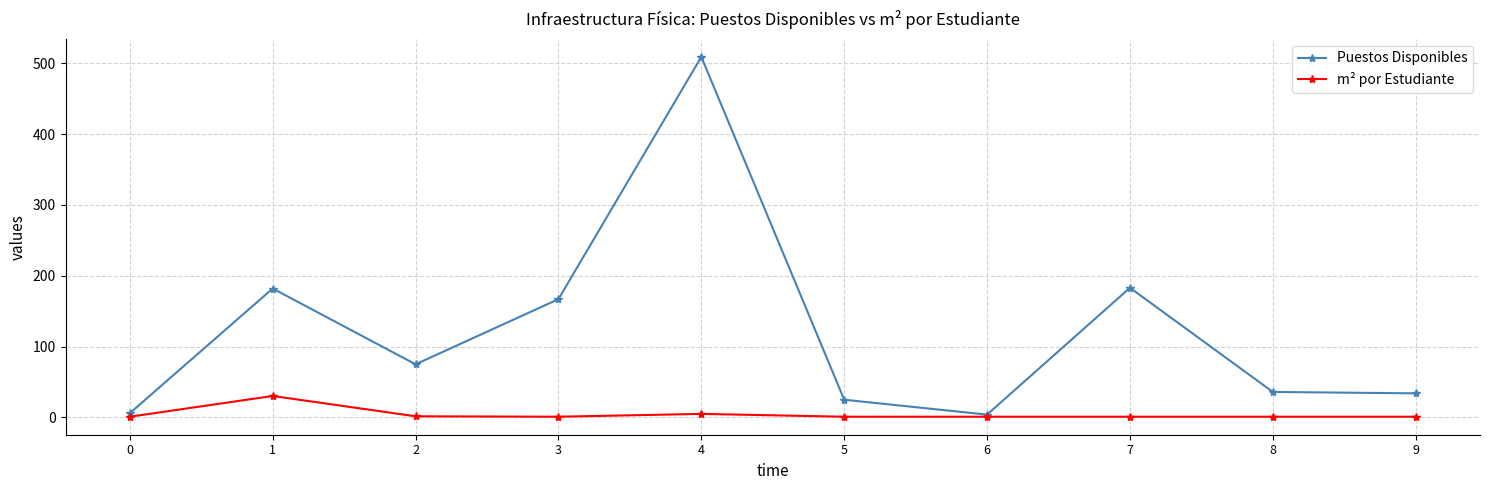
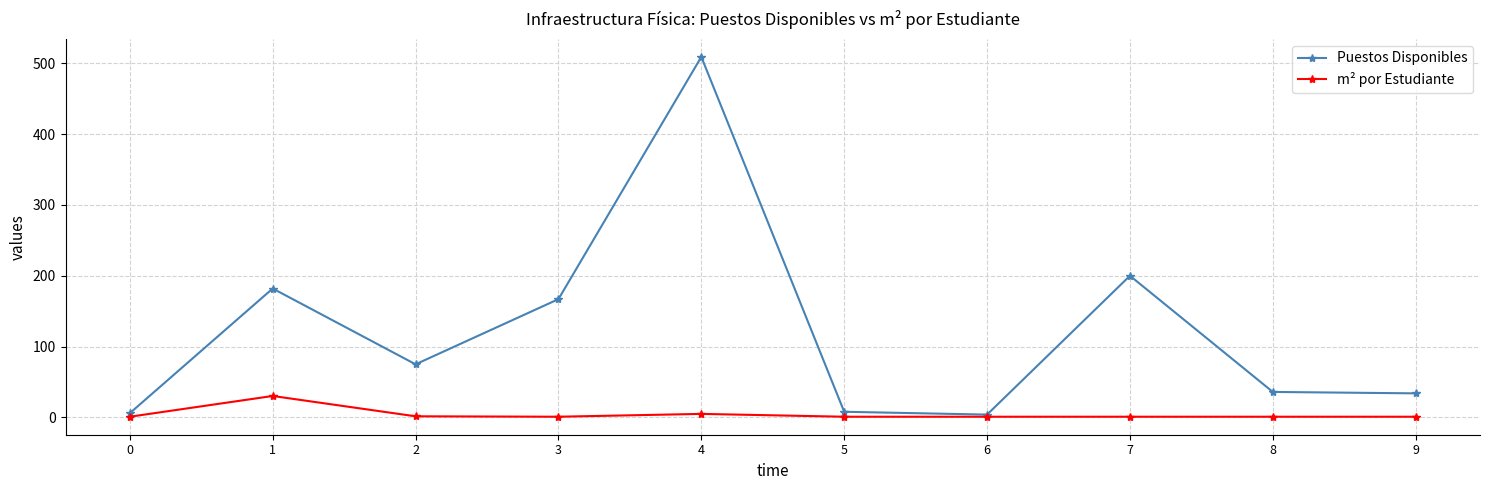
Puestos Disponibles, 5: 30 -> 10
Puestos Disponibles, 7: 180 -> 200
